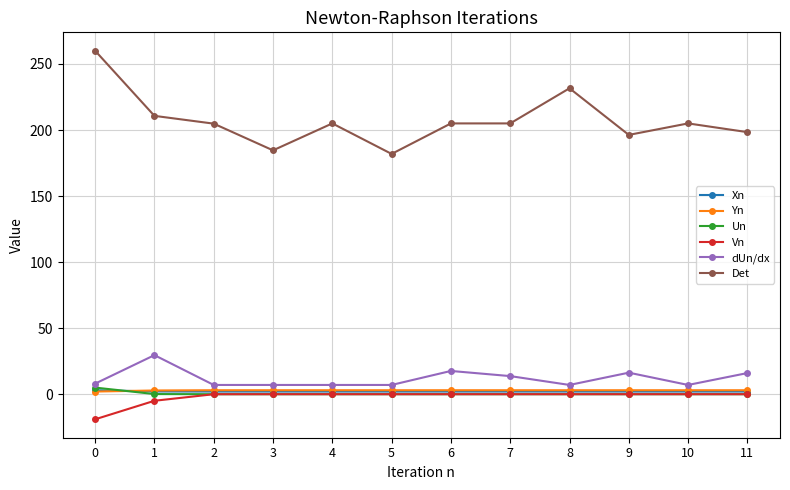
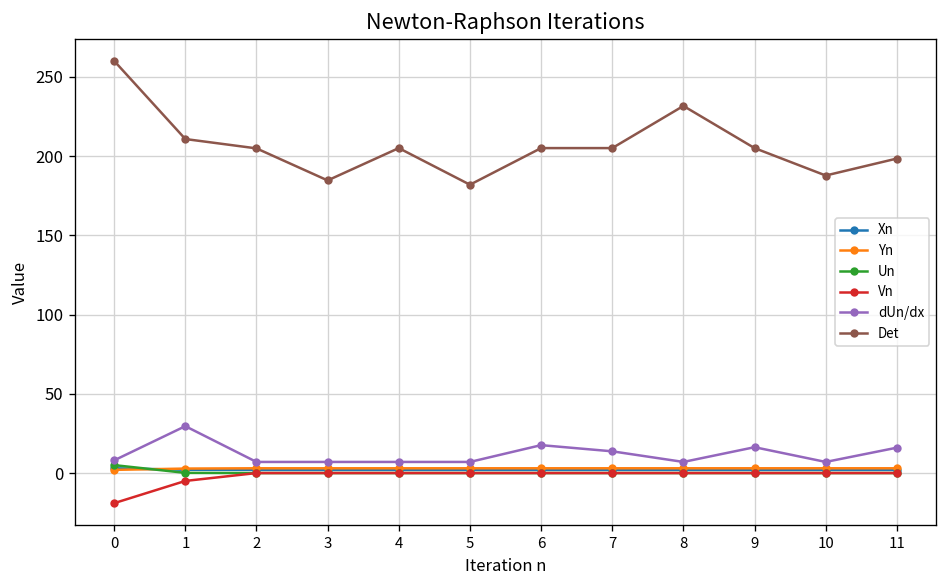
Det, 9: 196 -> 205
Det, 10: 205 -> 188
